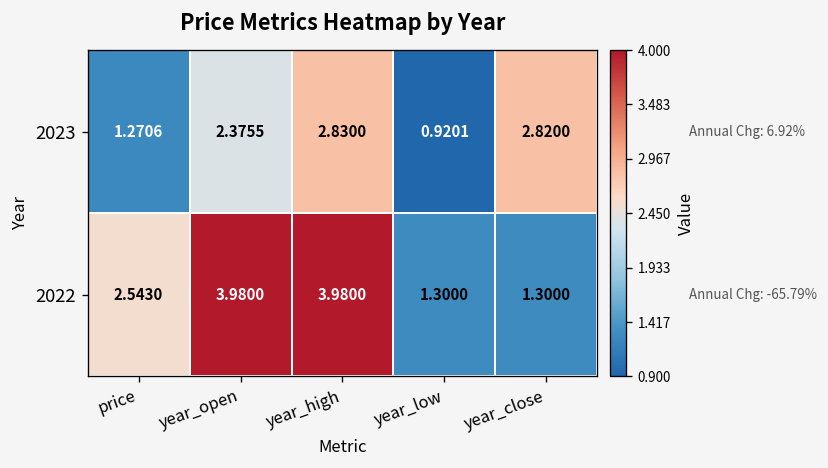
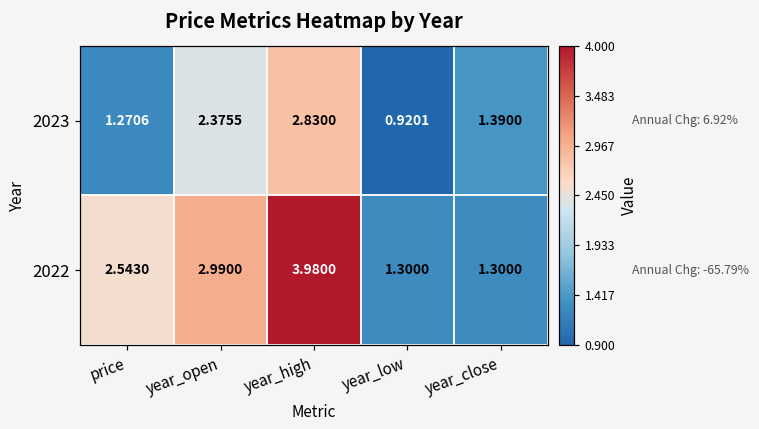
2023, year_close: 2.8200 -> 1.3900
2022, year_open: 3.9800 -> 2.9900
